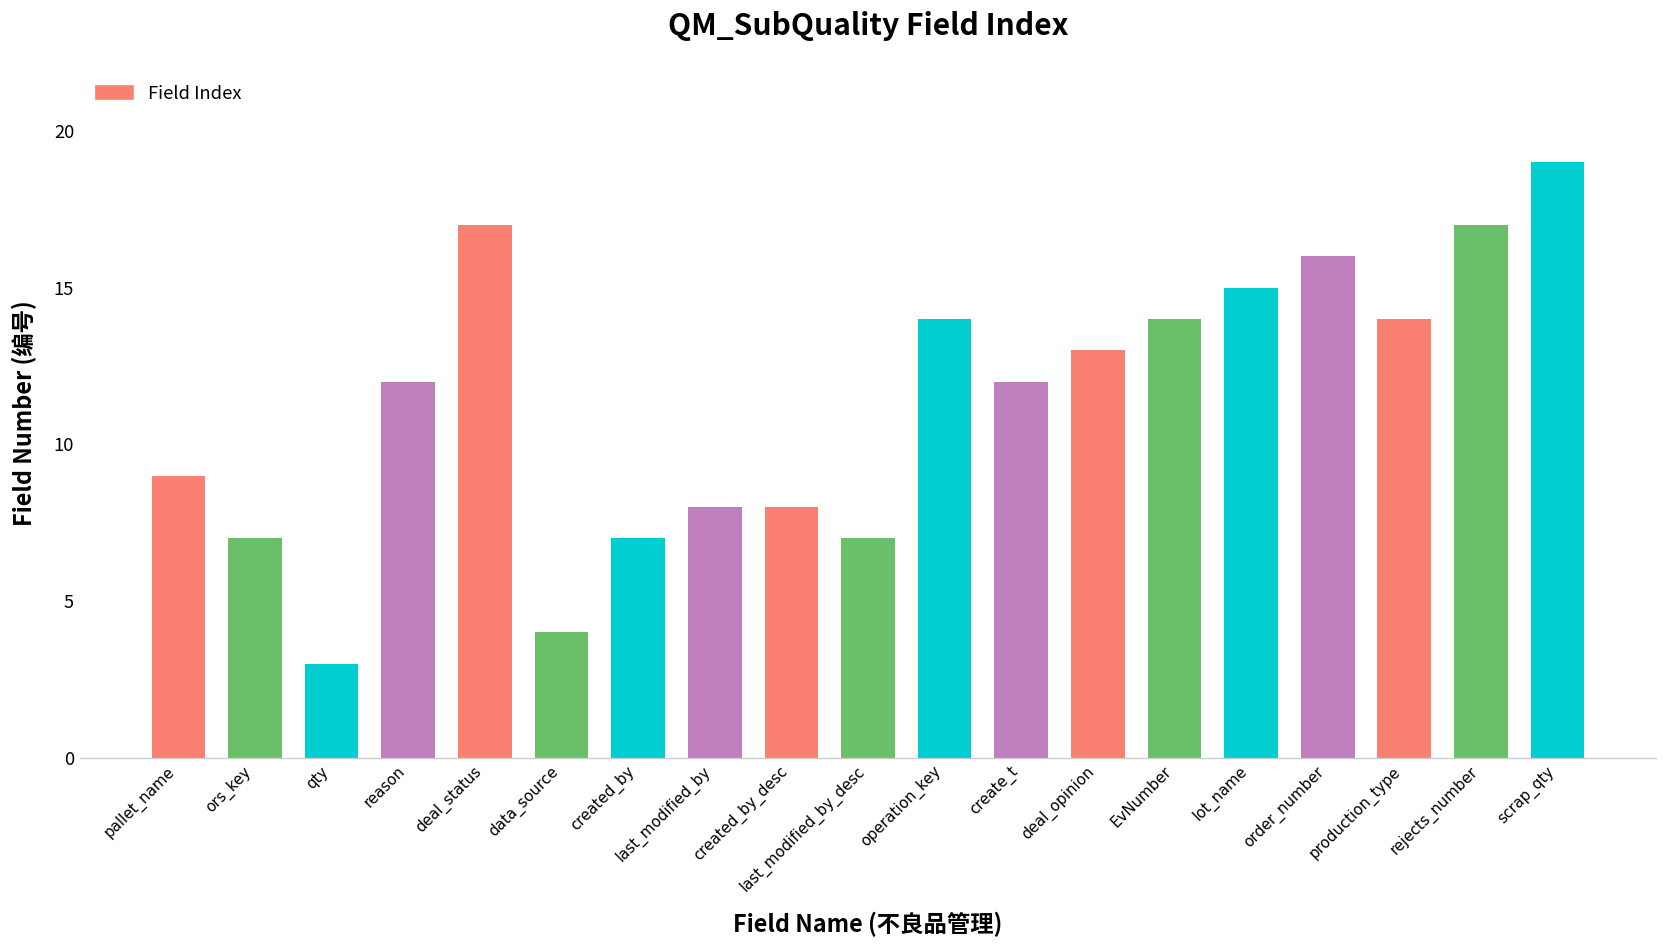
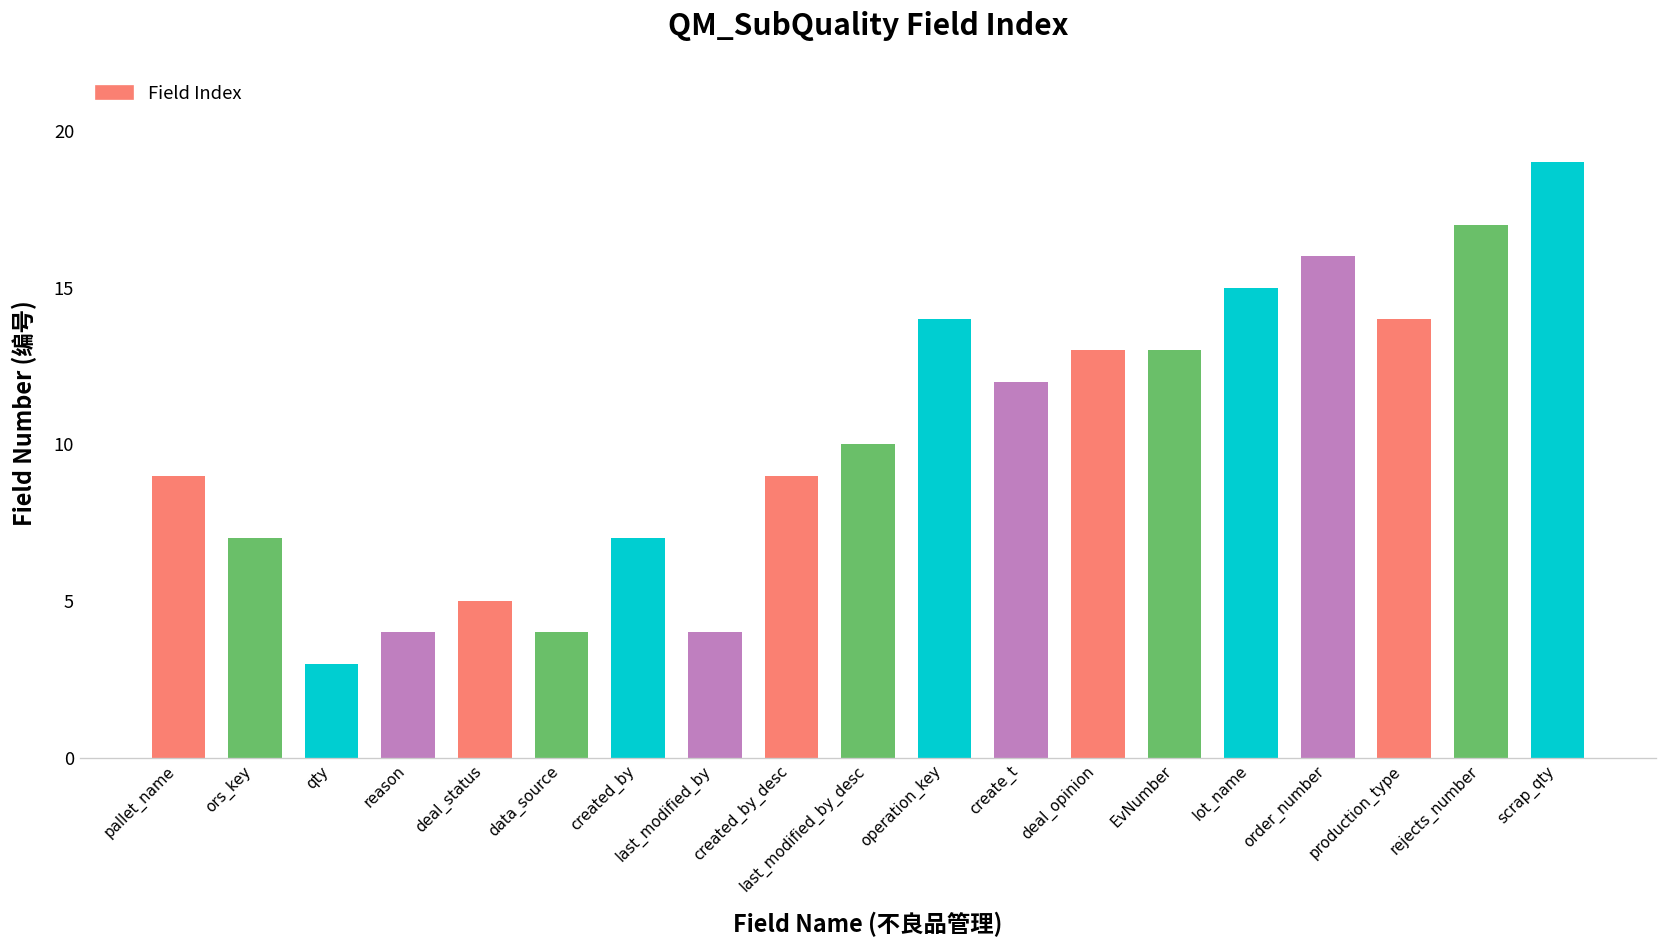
reason: 12 -> 4
deal_status: 17 -> 5
last_modified_by: 8 -> 4
created_by_desc: 8 -> 9
last_modified_by_desc: 7 -> 10
EvNumber: 14 -> 13
